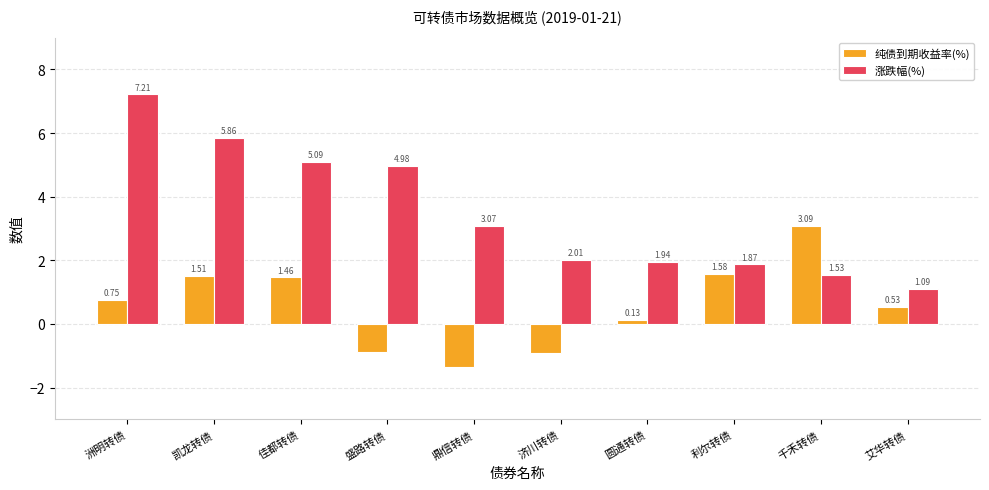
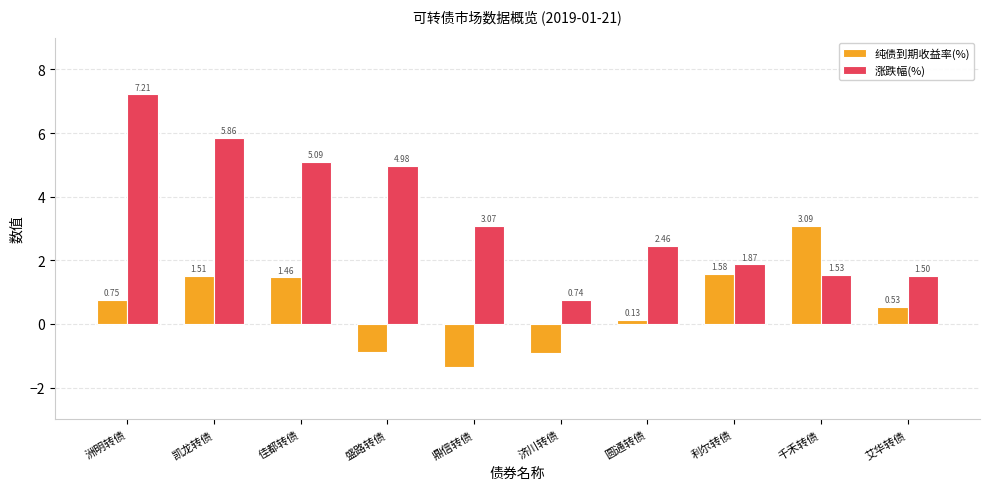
涨跌幅(%), 济川转债: 2.01 -> 0.74
涨跌幅(%), 圆通转债: 1.94 -> 2.46
涨跌幅(%), 艾华转债: 1.09 -> 1.50
